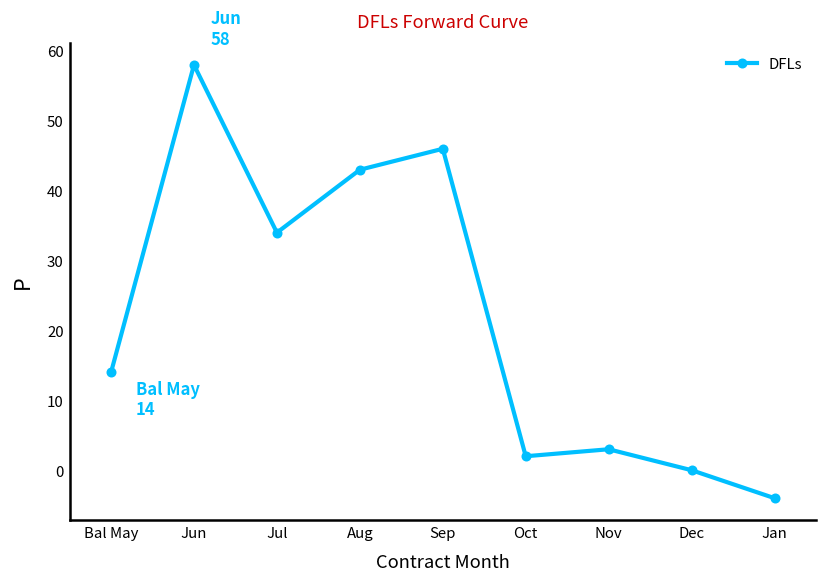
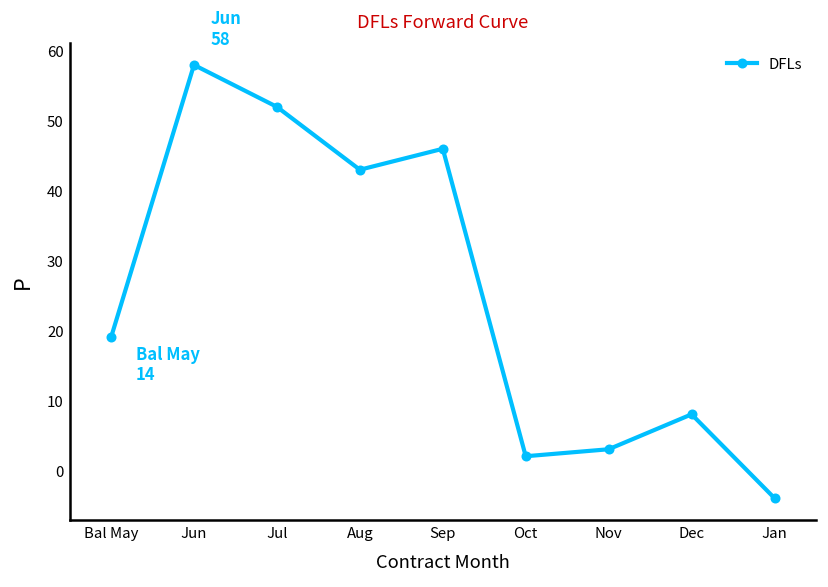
Bal May: 14 -> 19
Jul: 34 -> 52
Dec: 0 -> 8
